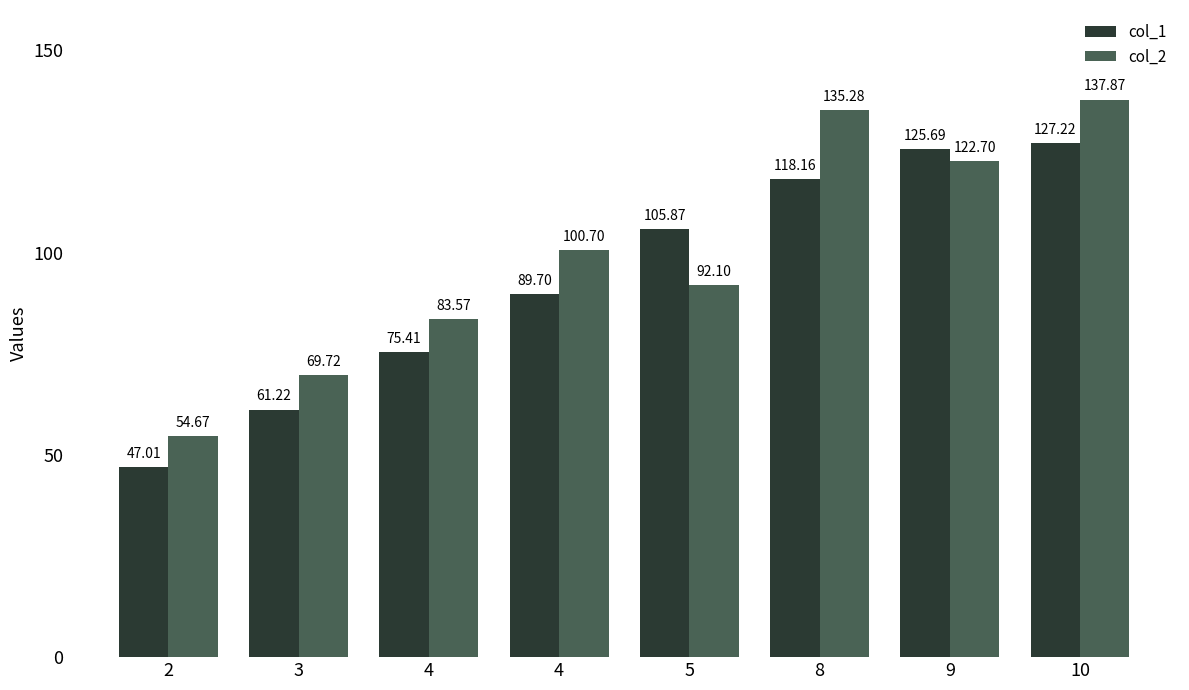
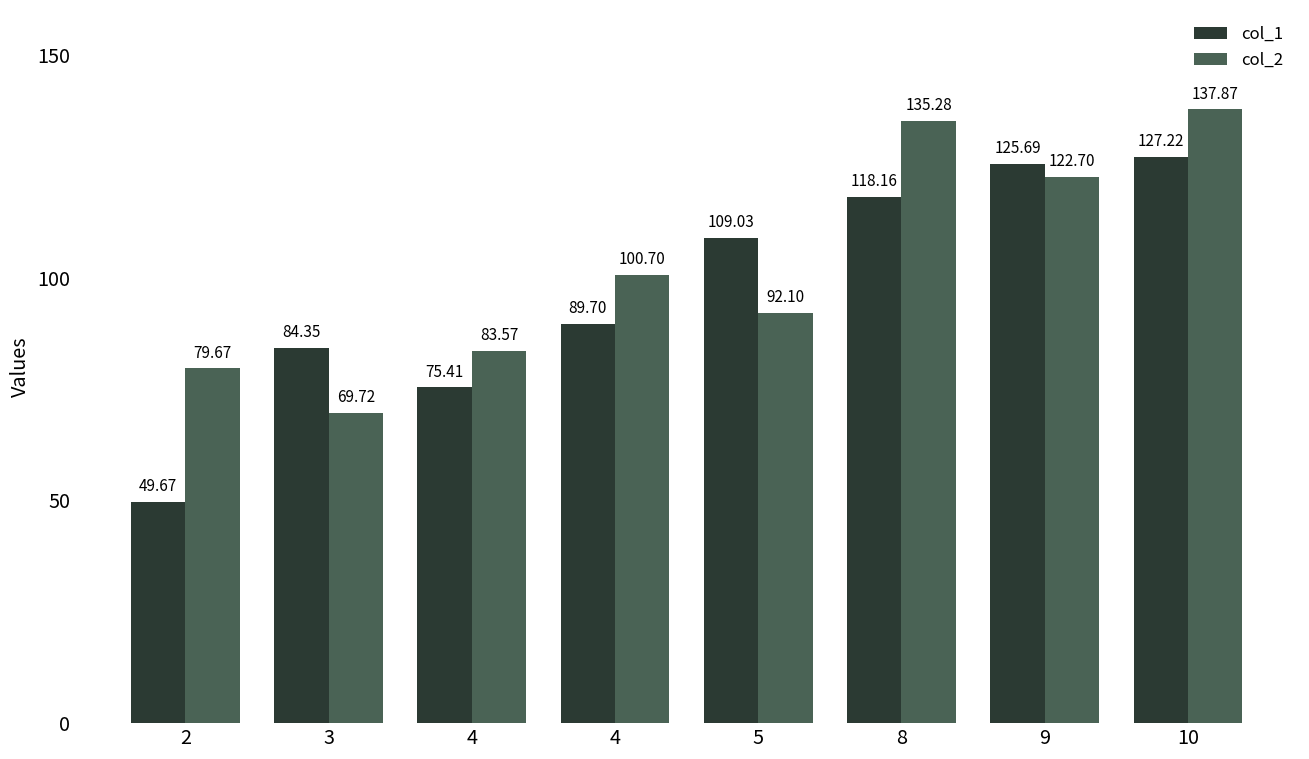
col_1, 2: 47.01 -> 49.67
col_2, 2: 54.67 -> 79.67
col_1, 3: 61.22 -> 84.35
col_1, 5: 105.87 -> 109.03
